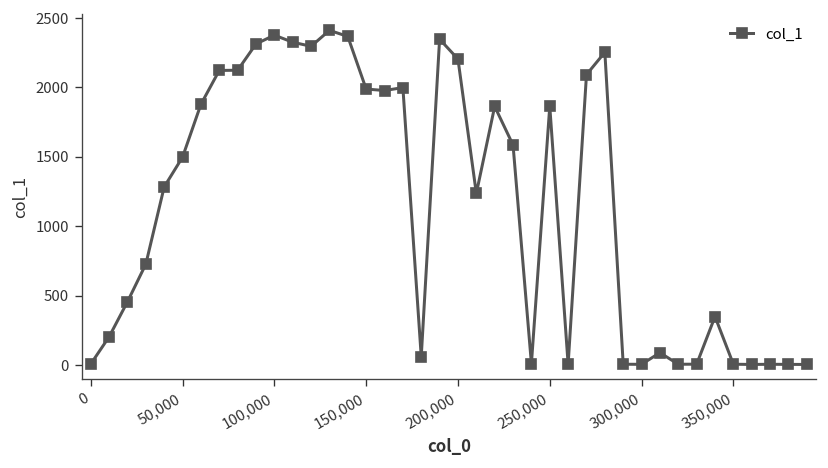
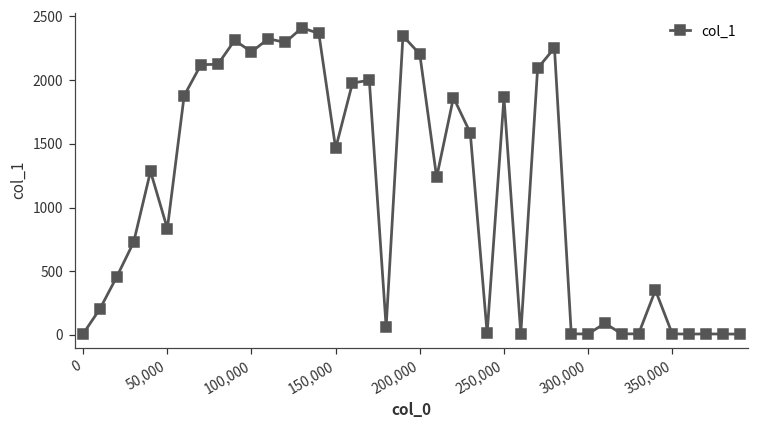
50,000: 1500 -> 830
100,000: 2380 -> 2220
150,000: 1990 -> 1460
